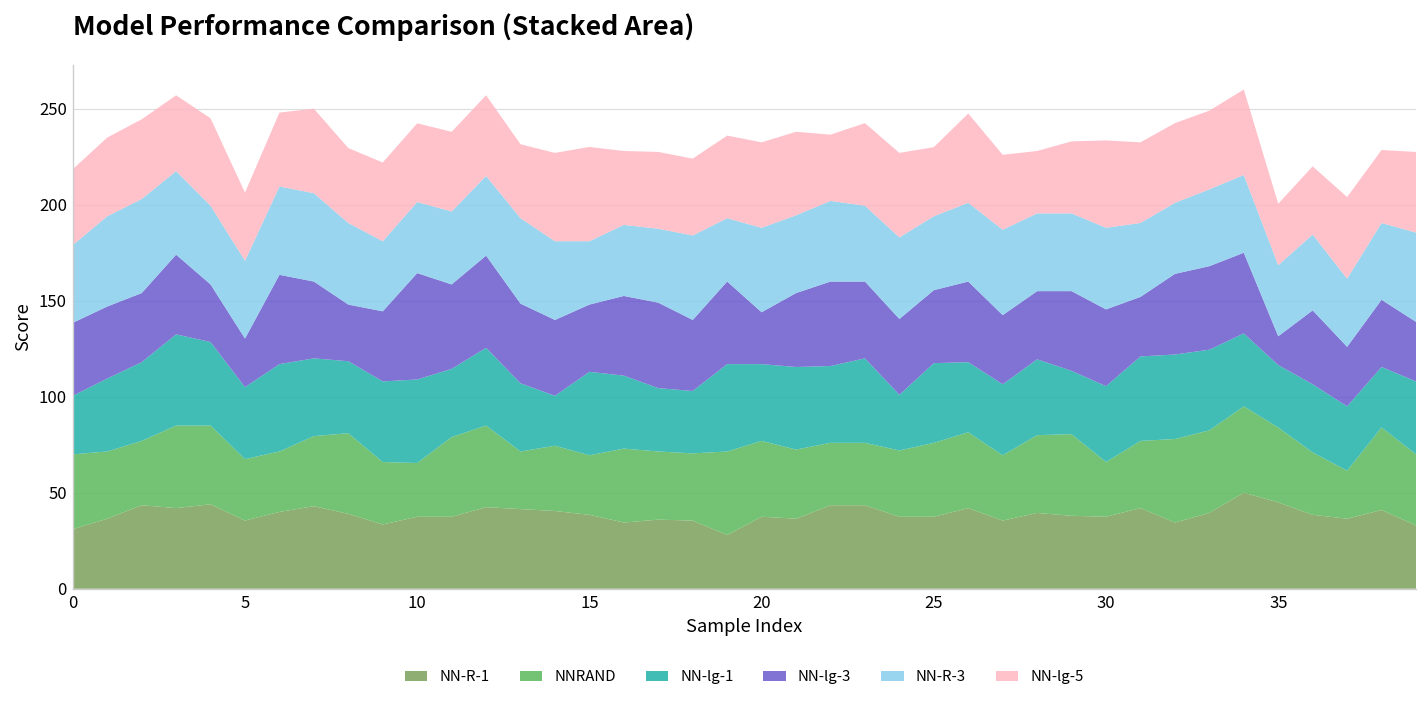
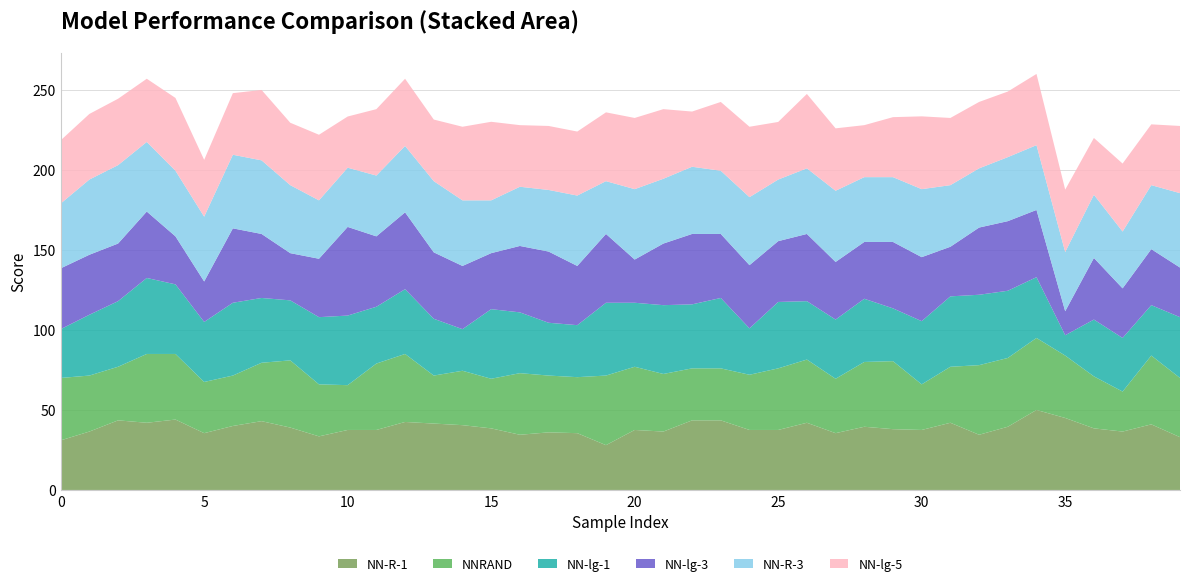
NN-lg-5, 10: 41 -> 32
NN-lg-1, 35: 33 -> 13
NN-lg-5, 35: 32 -> 39
